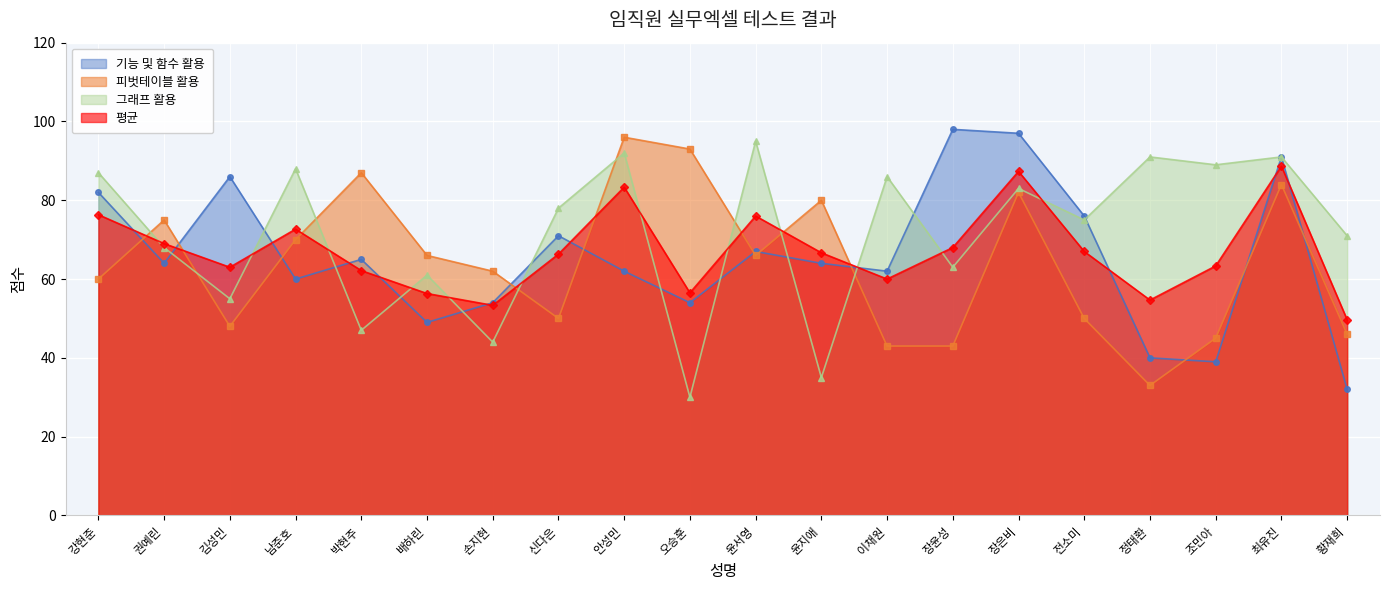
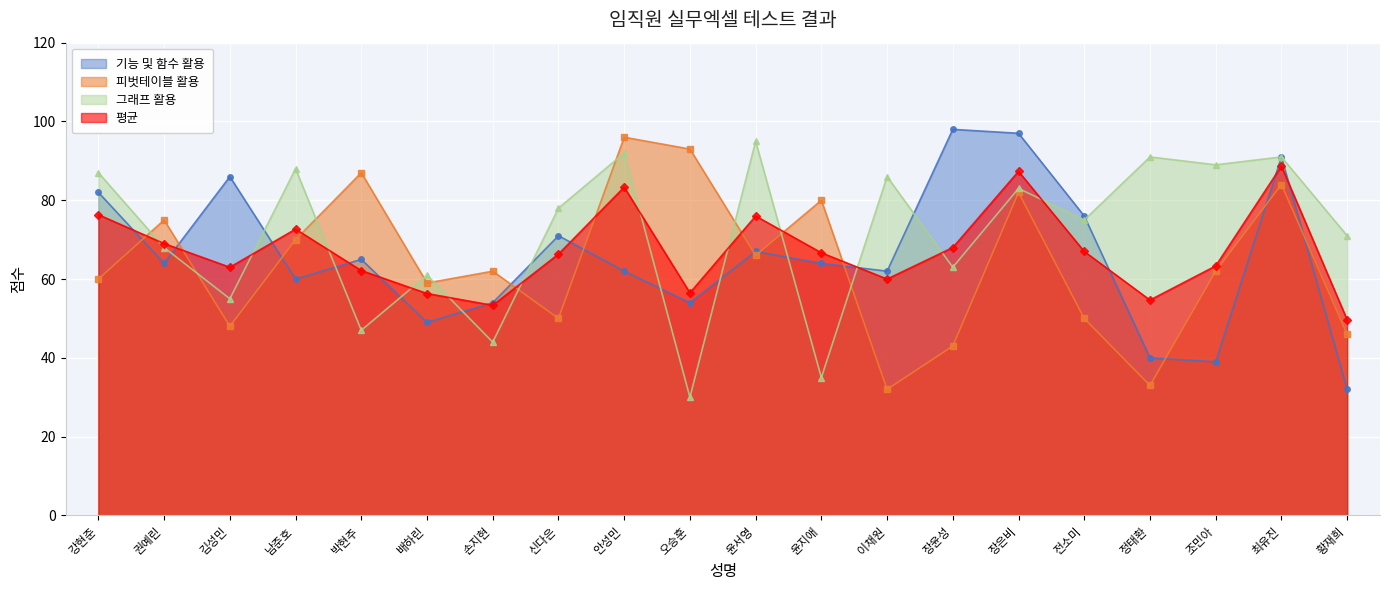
피벗테이블 활용, 배하린: 66 -> 59
피벗테이블 활용, 이채원: 43 -> 32
피벗테이블 활용, 조민아: 45 -> 62
